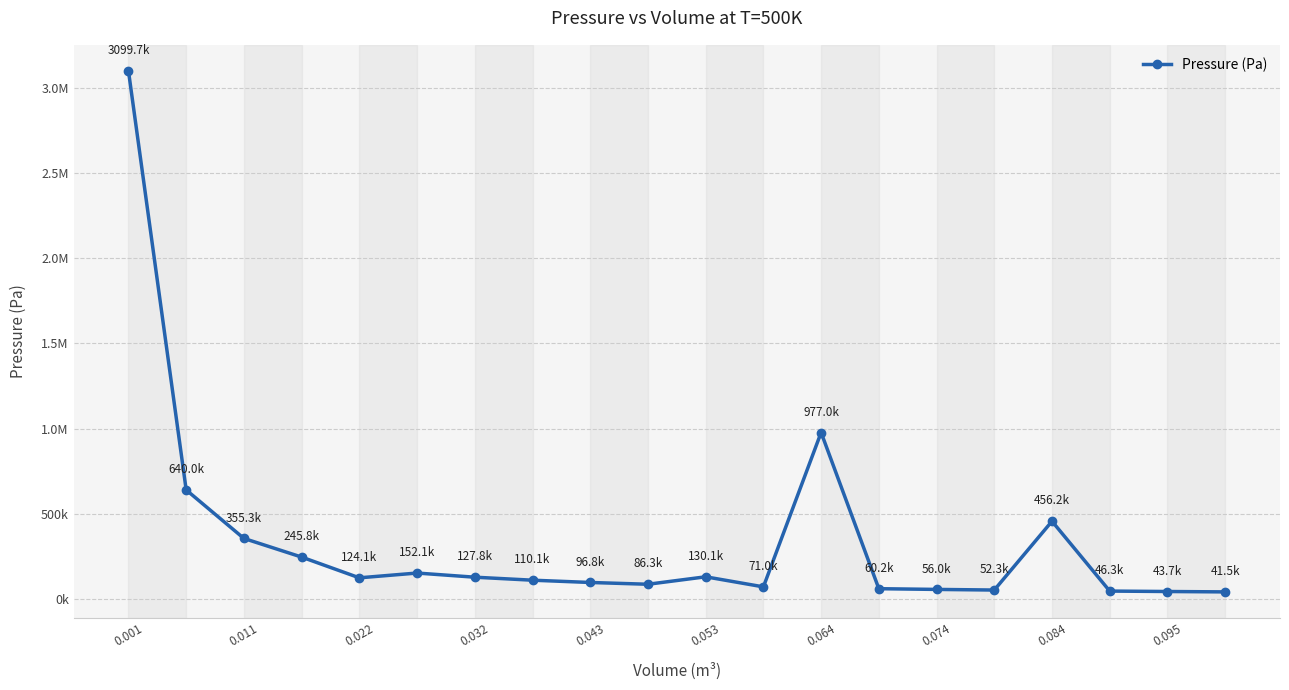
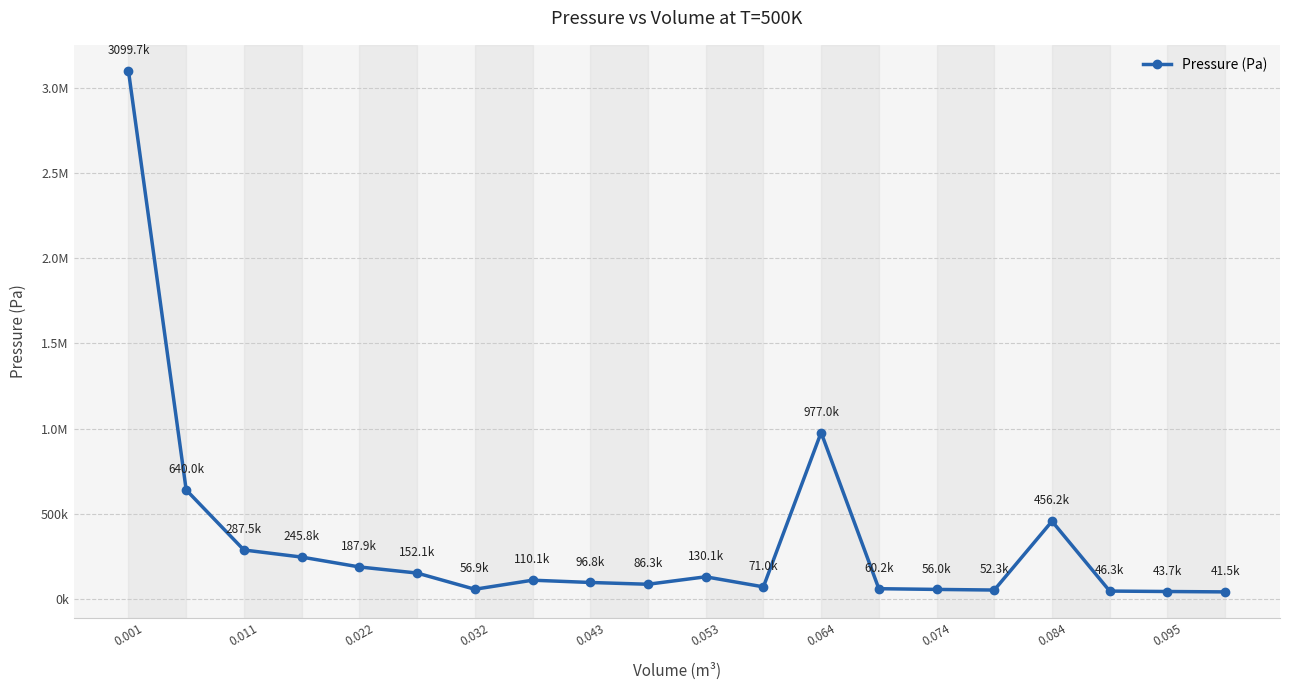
0.011: 355.3k -> 287.5k
0.022: 124.1k -> 187.9k
0.032: 127.8k -> 56.9k
